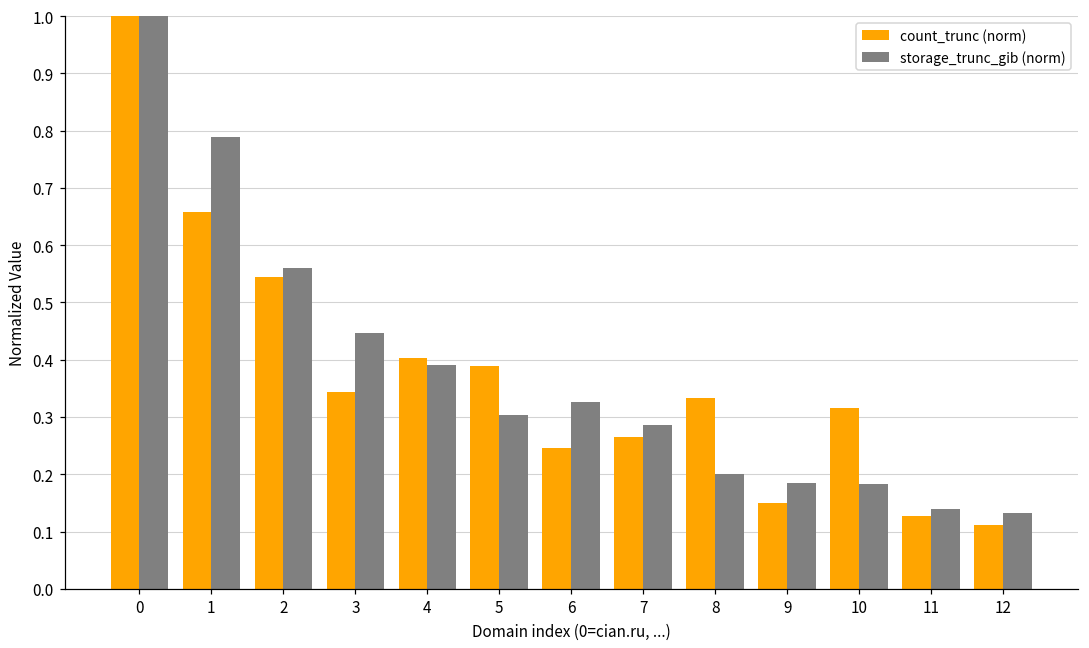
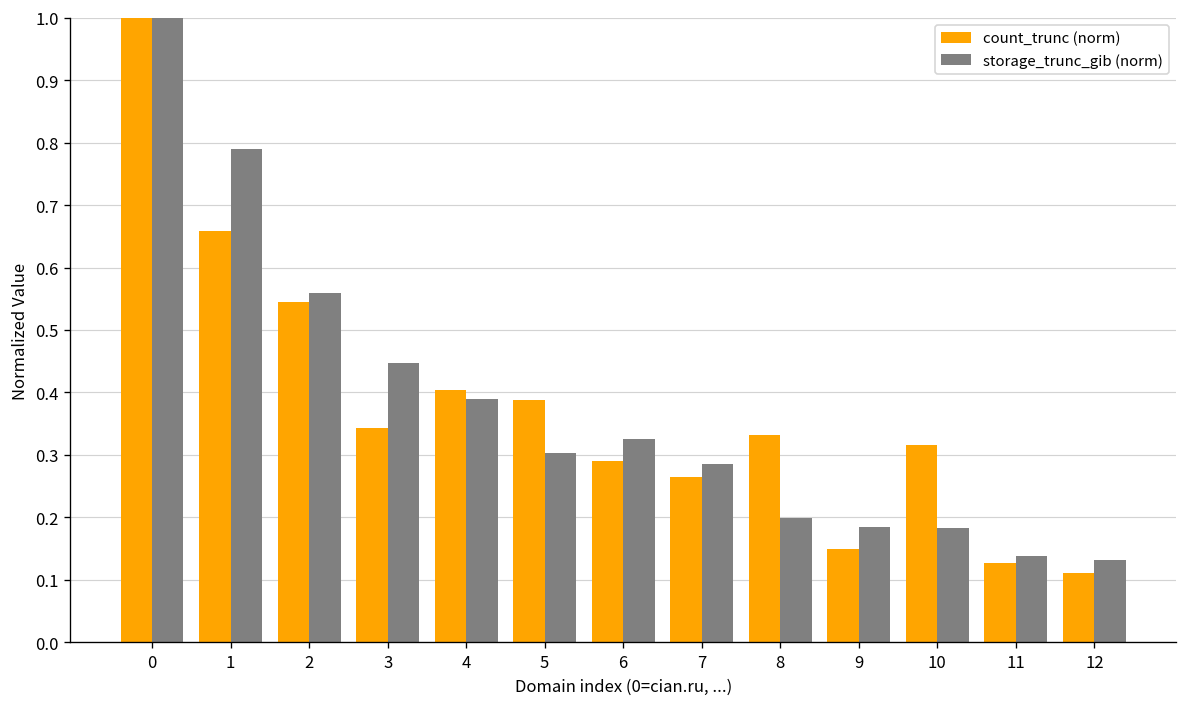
count_trunc (norm), 6: 0.25 -> 0.29
